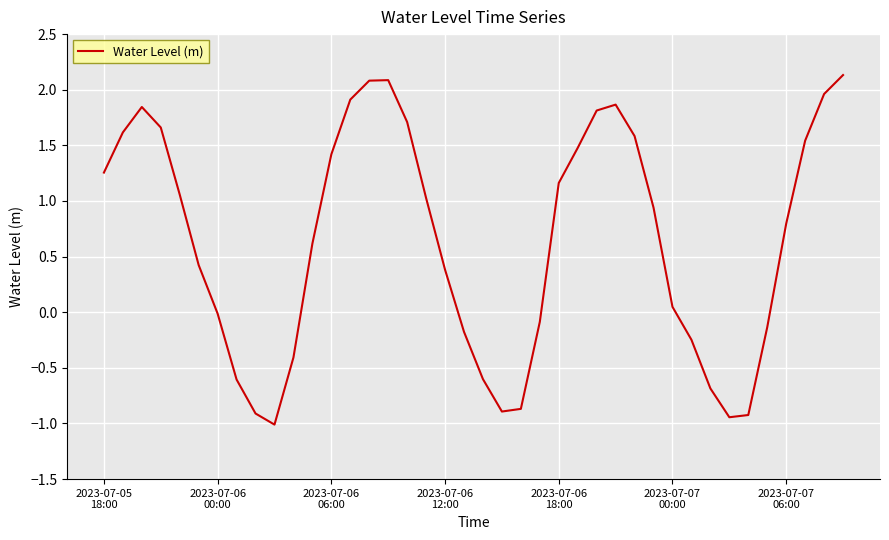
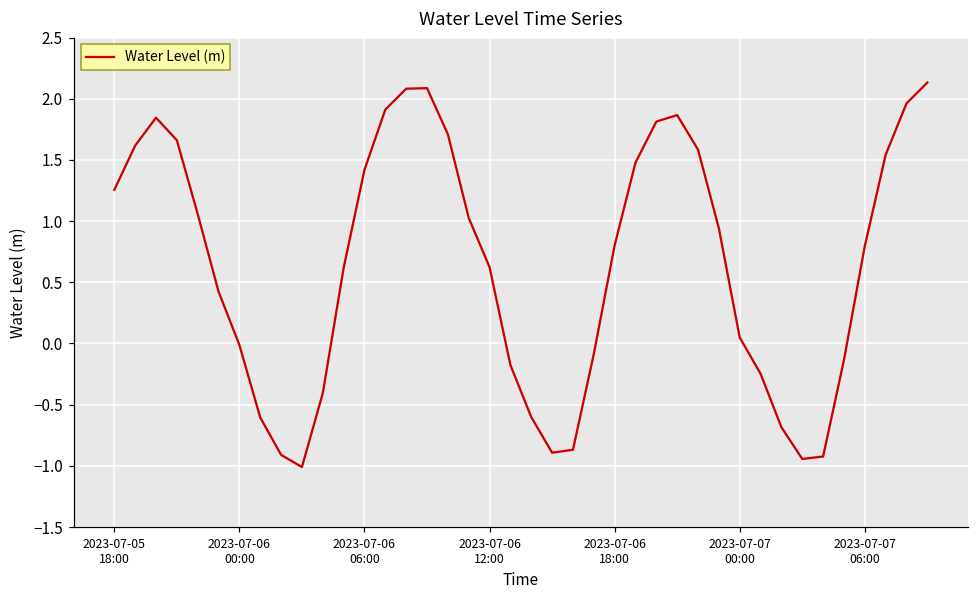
2023-07-06 12:00: 0.38 -> 0.62
2023-07-06 18:00: 1.16 -> 0.80
